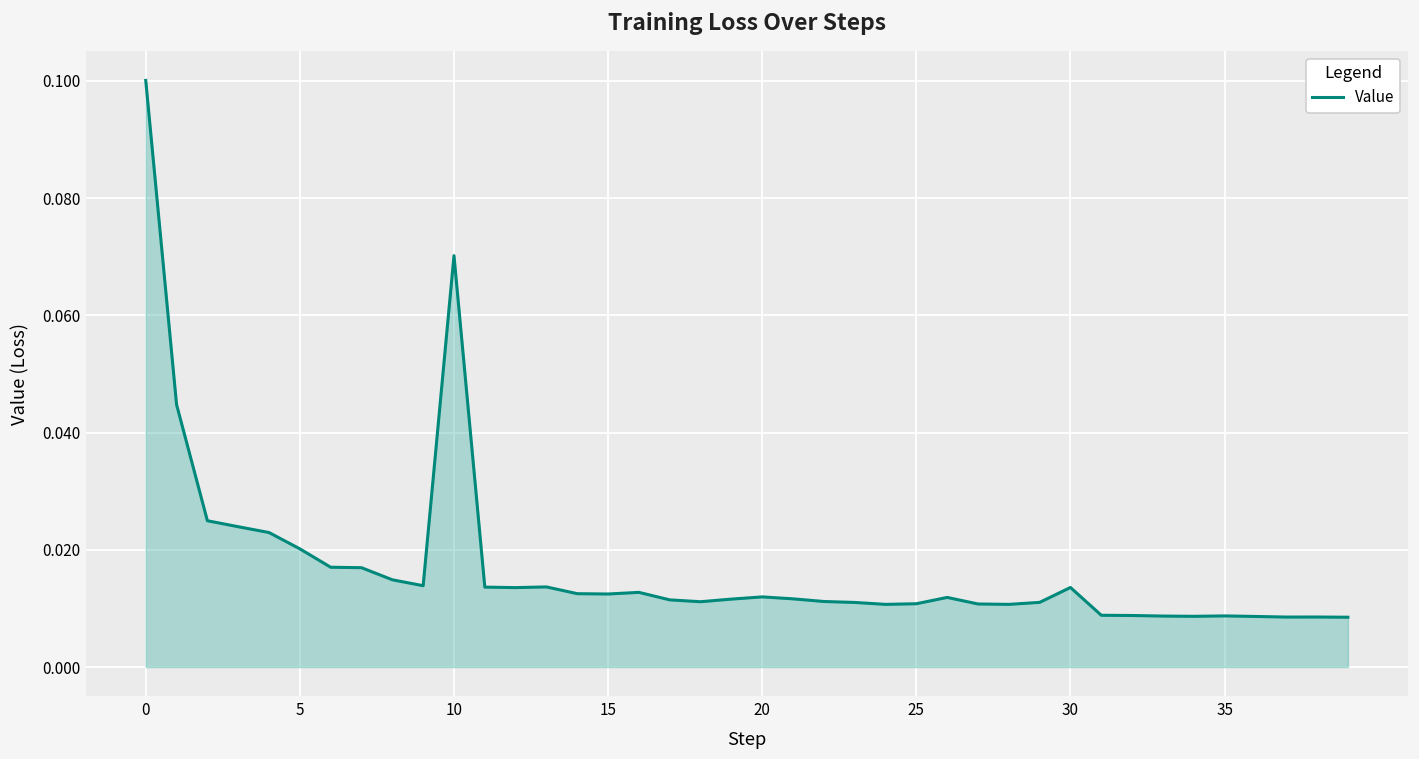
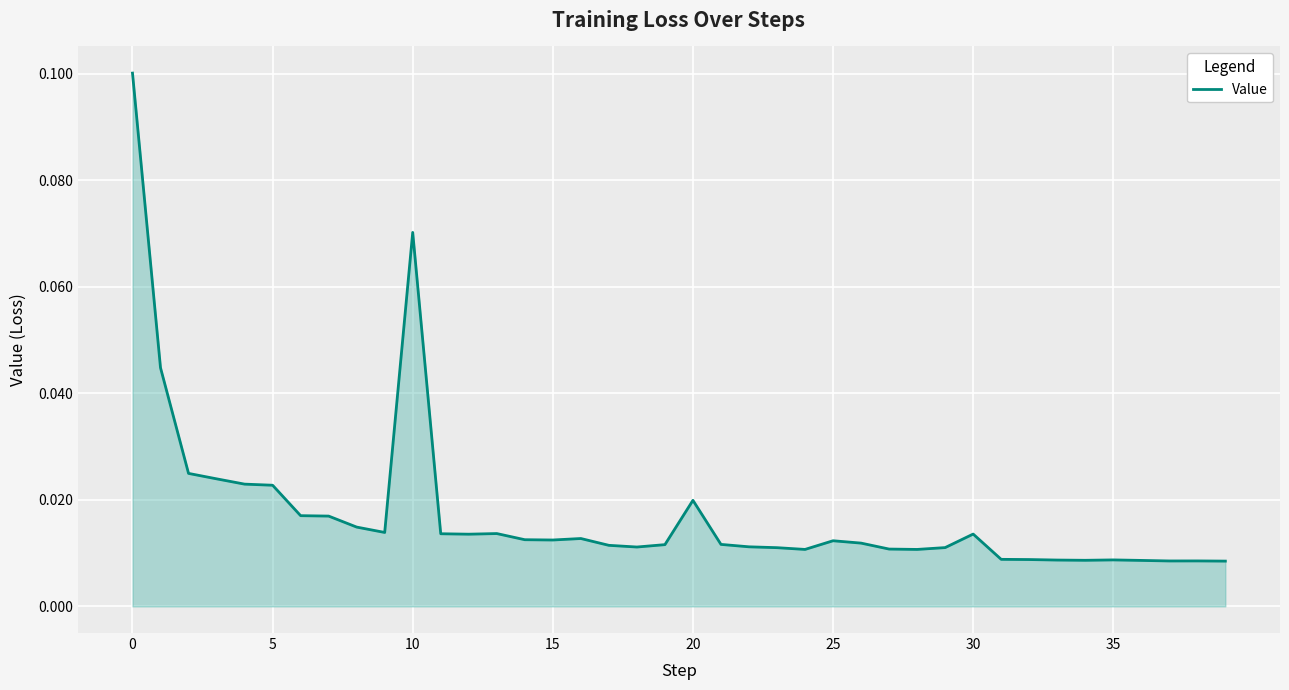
5: 0.020 -> 0.023
20: 0.012 -> 0.020
25: 0.011 -> 0.012
